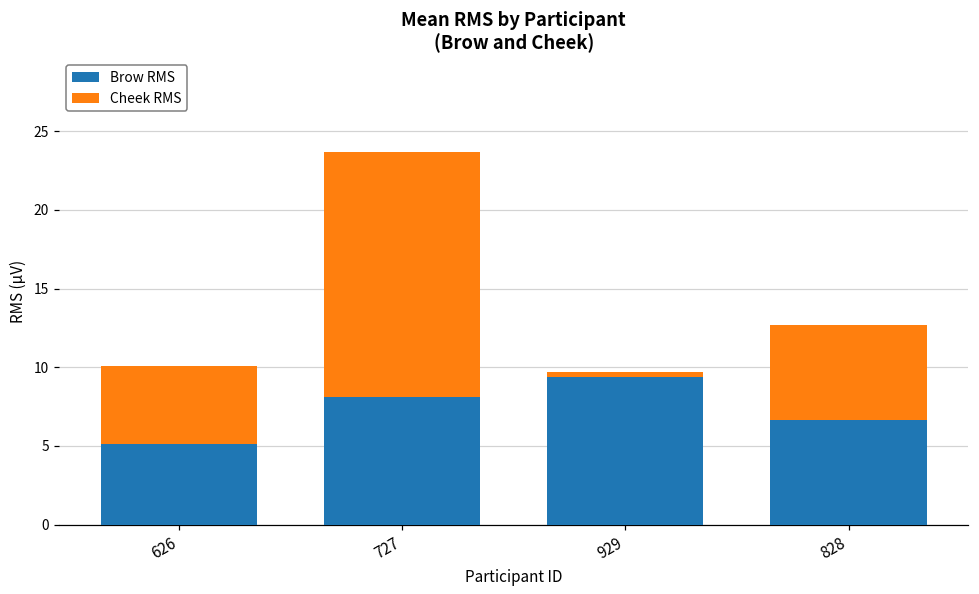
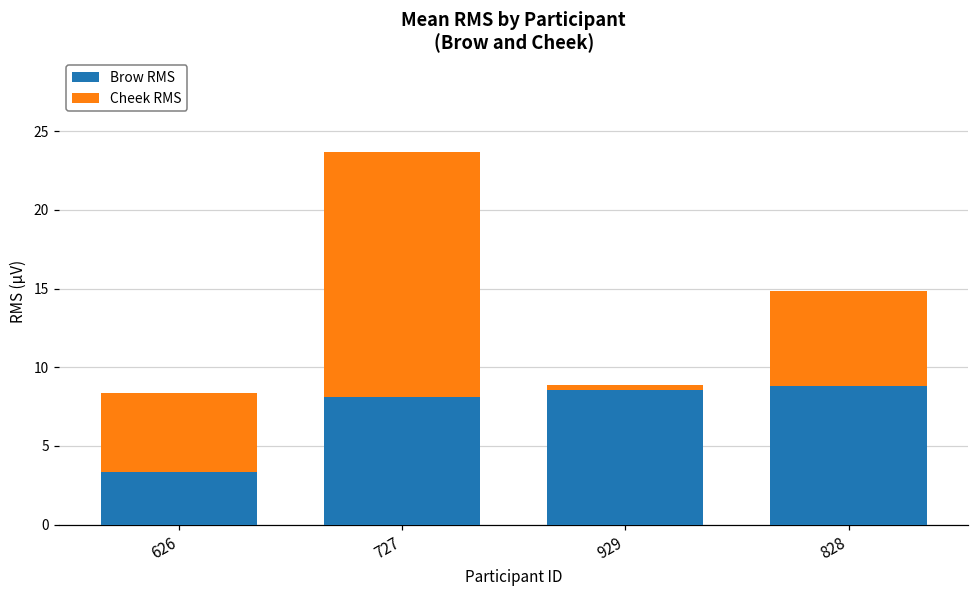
Brow RMS, 626: 5.1 -> 3.3
Brow RMS, 929: 9.4 -> 8.6
Brow RMS, 828: 6.7 -> 8.8
